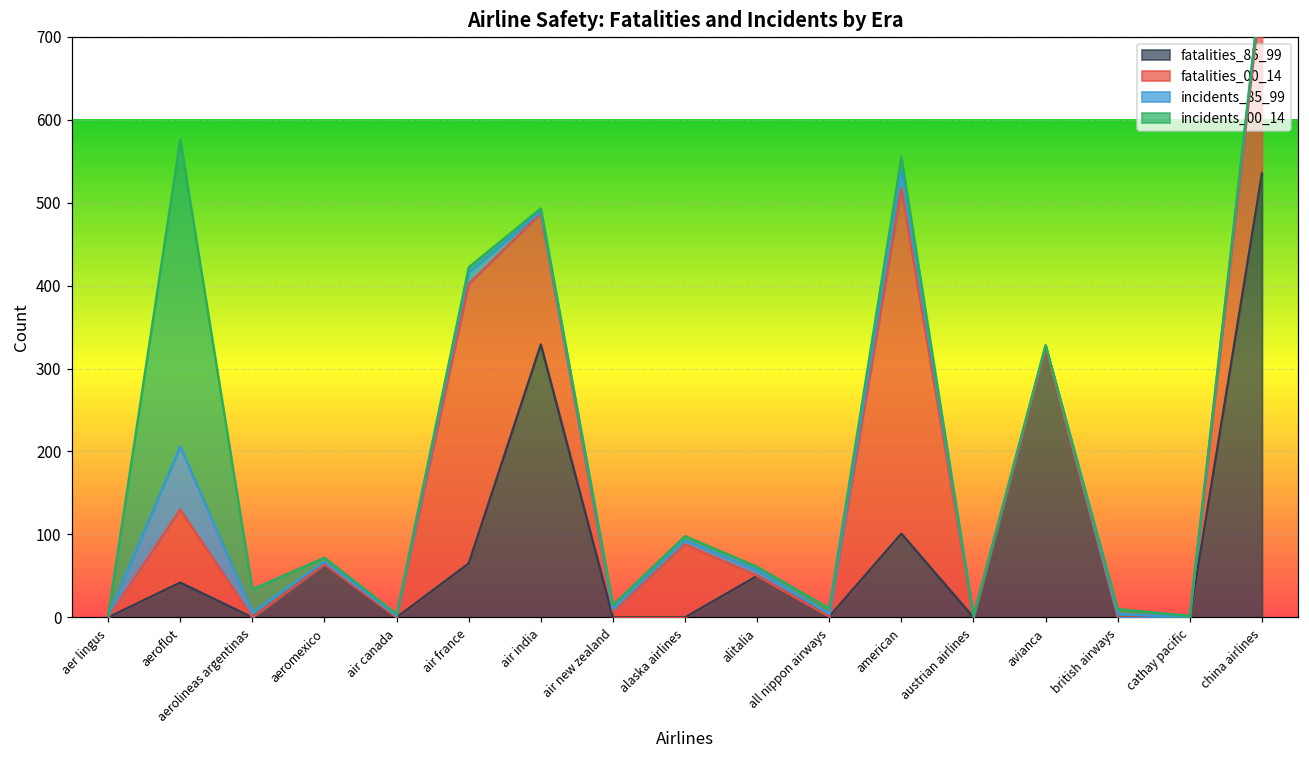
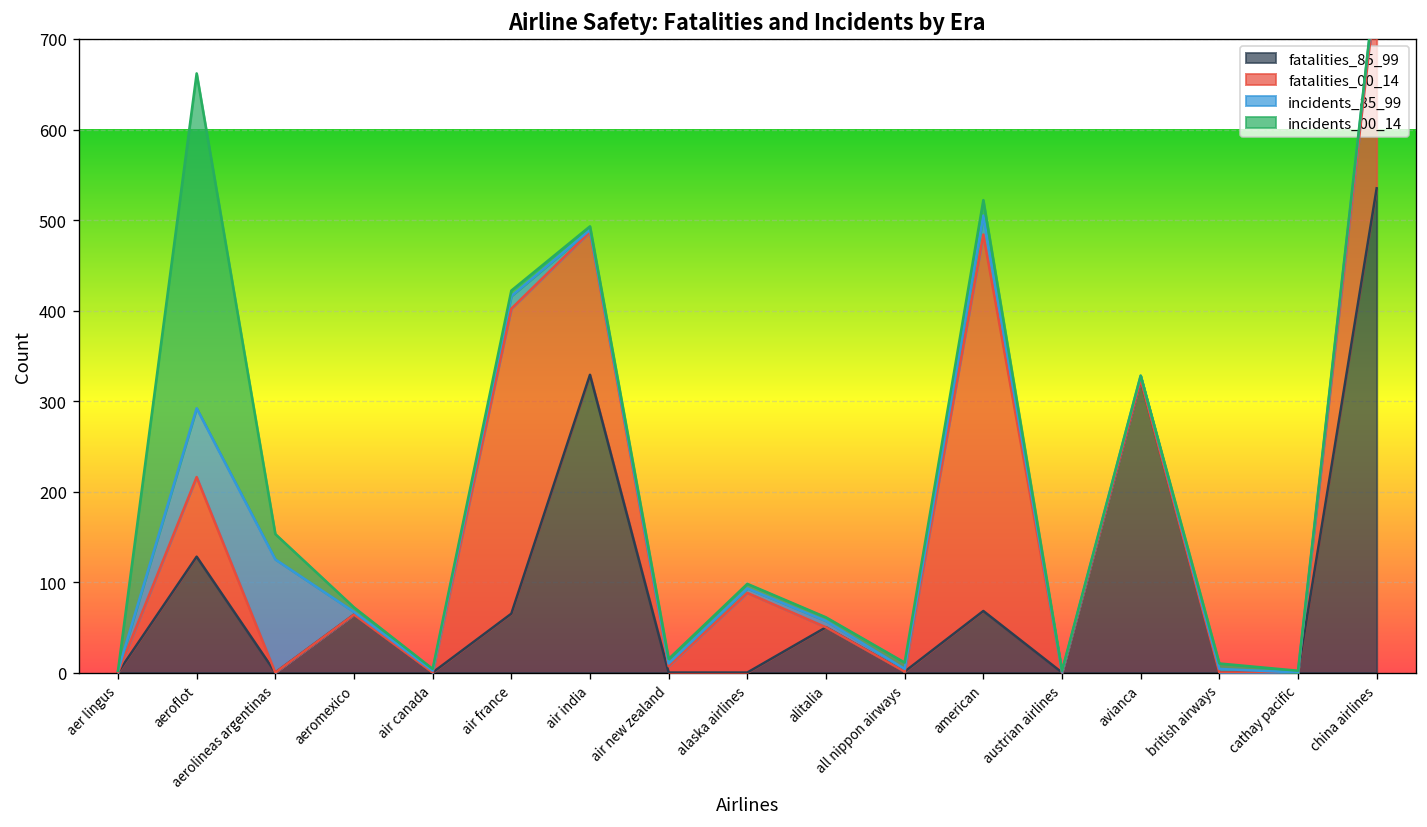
fatalities_85_99, aeroflot: 40 -> 130
incidents_85_99, aerolineas argentinas: 10 -> 130
fatalities_85_99, american: 100 -> 70
